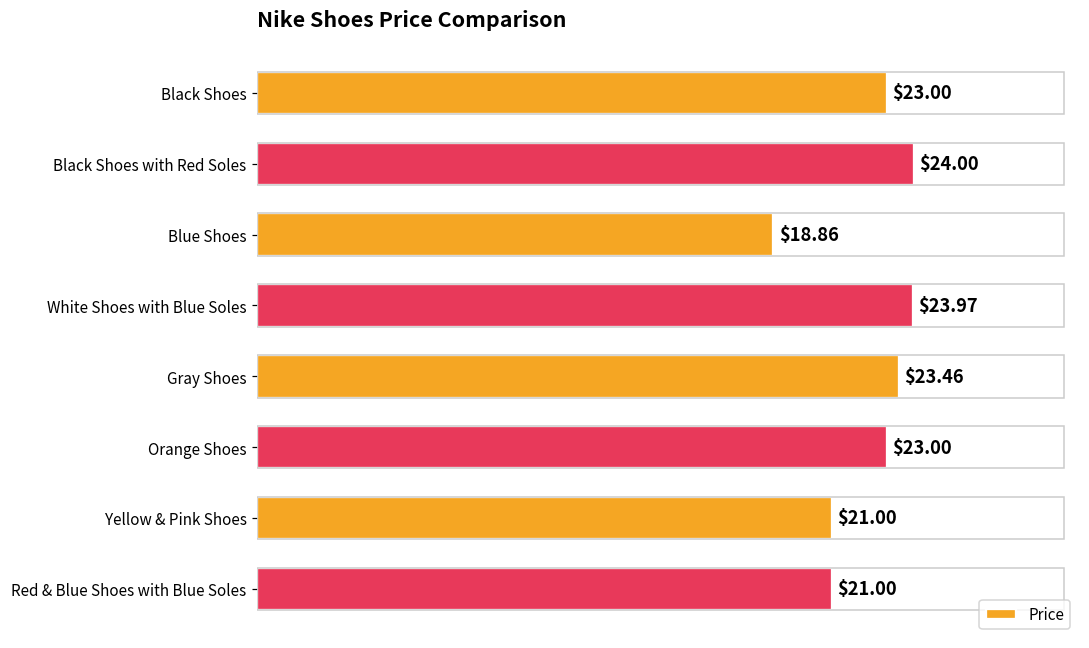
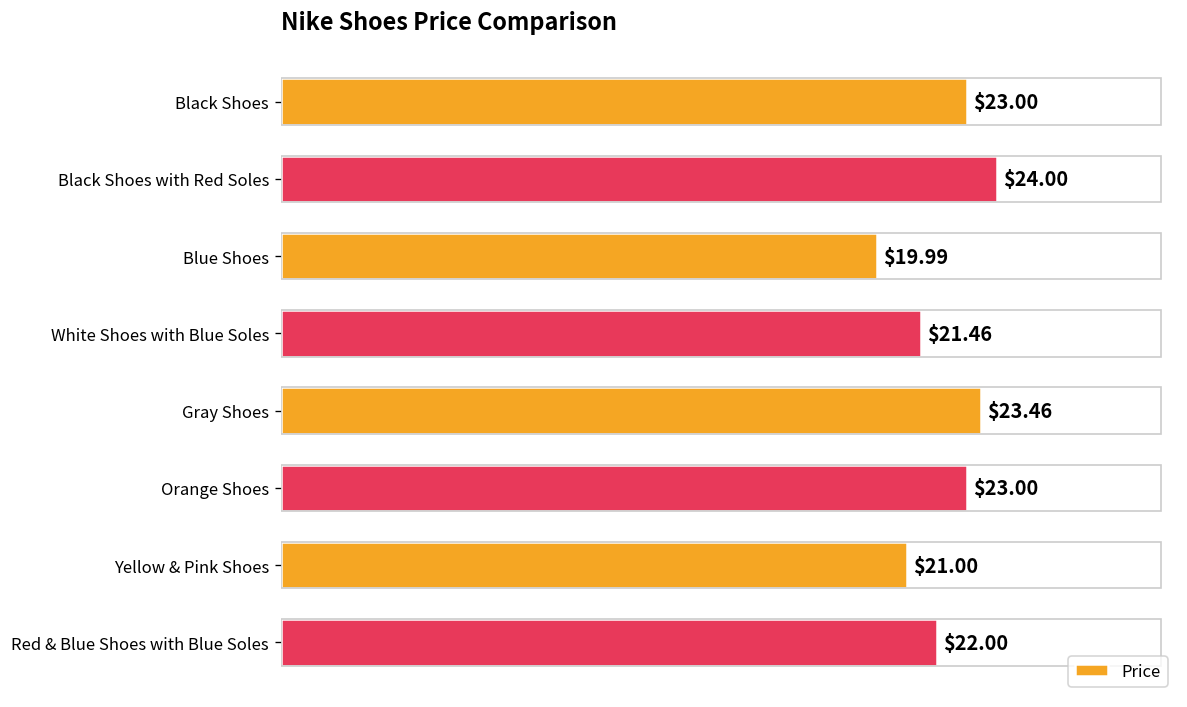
Blue Shoes: $18.86 -> $19.99
White Shoes with Blue Soles: $23.97 -> $21.46
Red & Blue Shoes with Blue Soles: $21.00 -> $22.00
